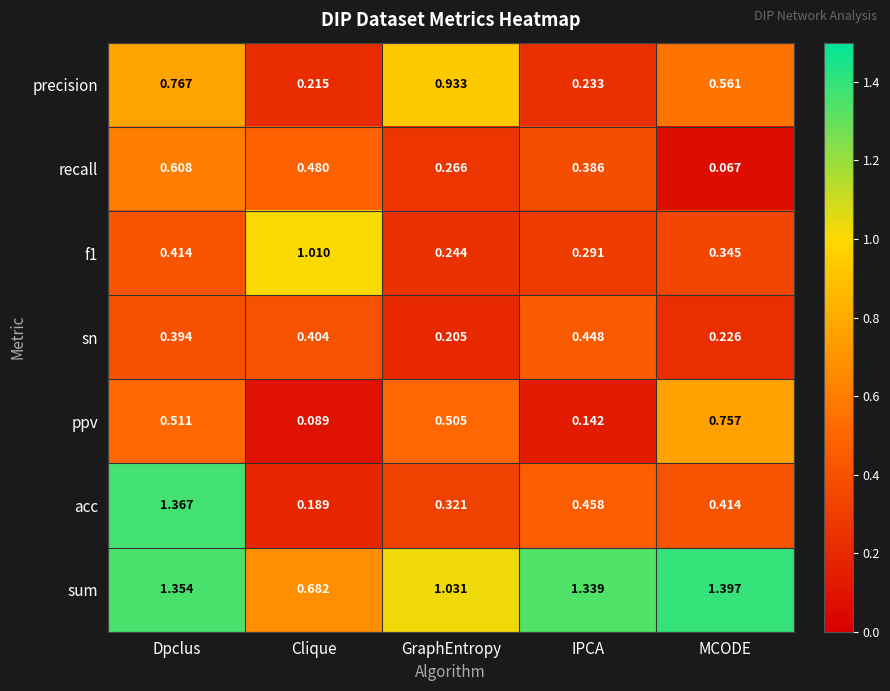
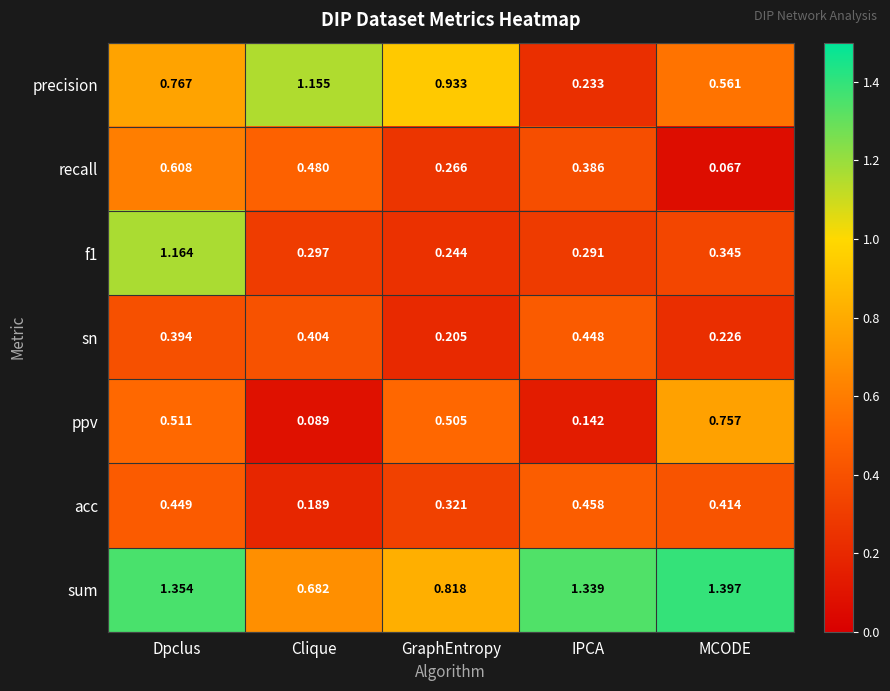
precision, Clique: 0.215 -> 1.155
f1, Dpclus: 0.414 -> 1.164
f1, Clique: 1.010 -> 0.297
acc, Dpclus: 1.367 -> 0.449
sum, GraphEntropy: 1.031 -> 0.818
